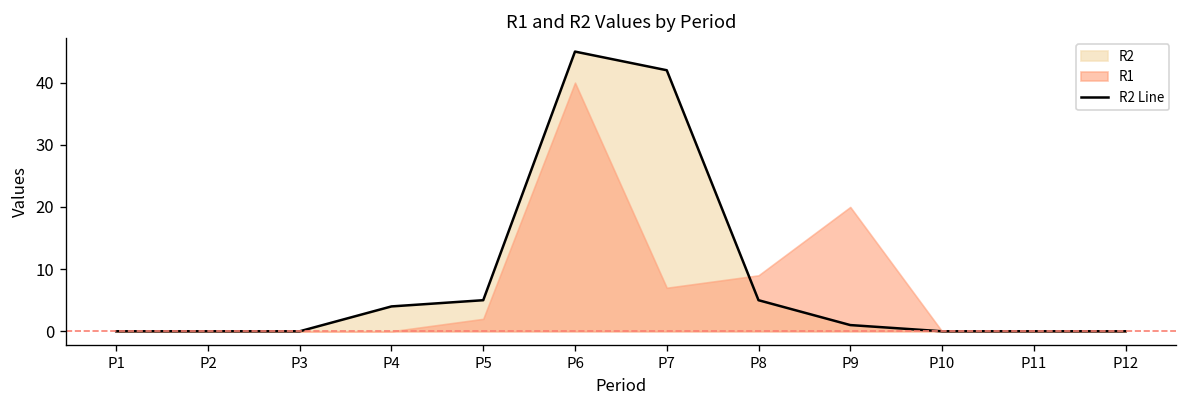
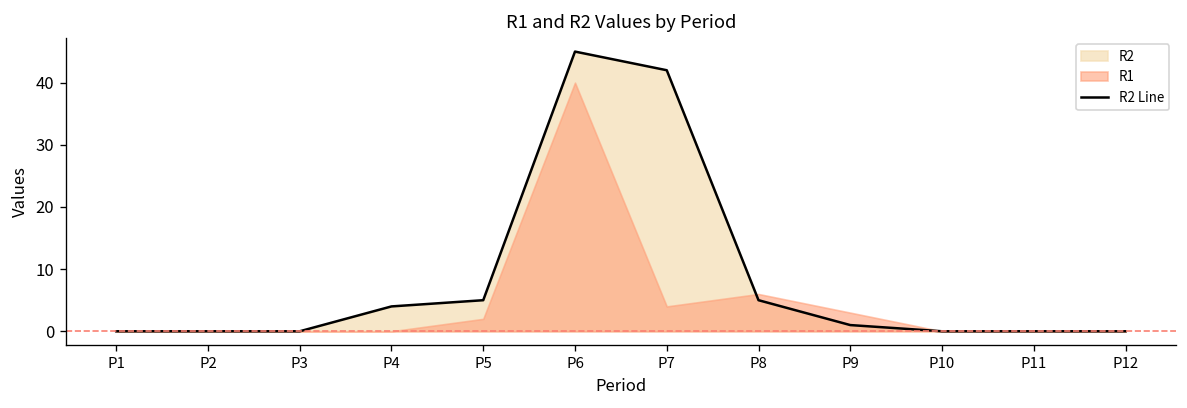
R1, P7: 7 -> 4
R1, P8: 9 -> 6
R1, P9: 20 -> 3
